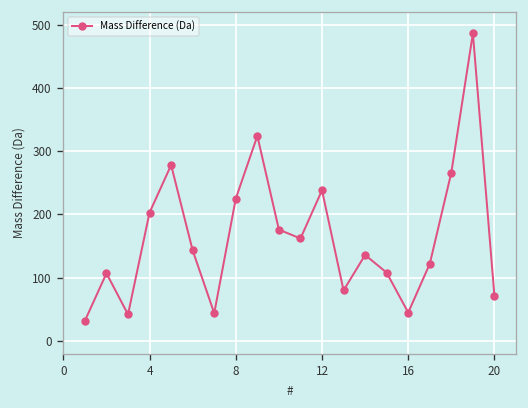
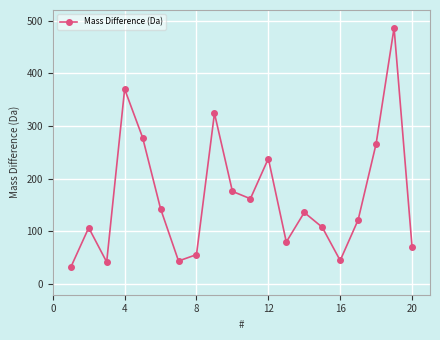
4: 200 -> 370
8: 230 -> 60
